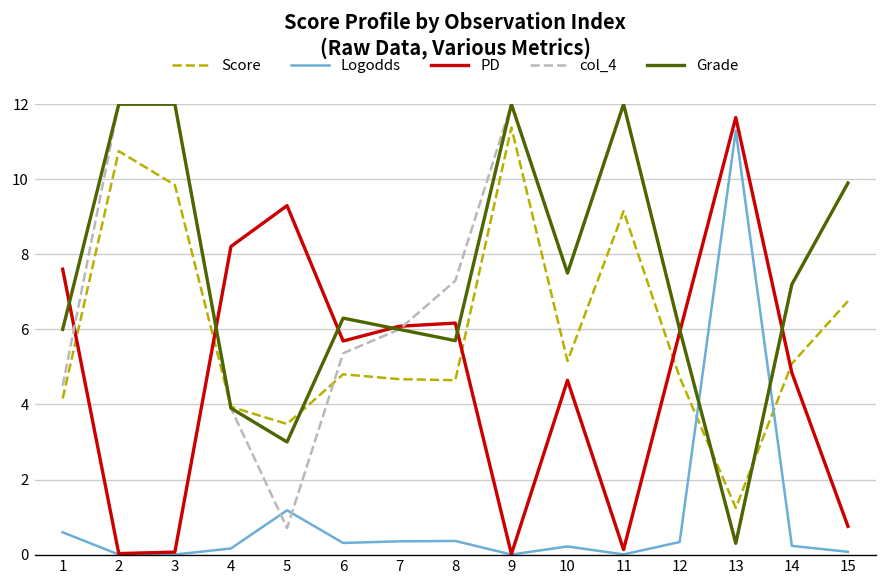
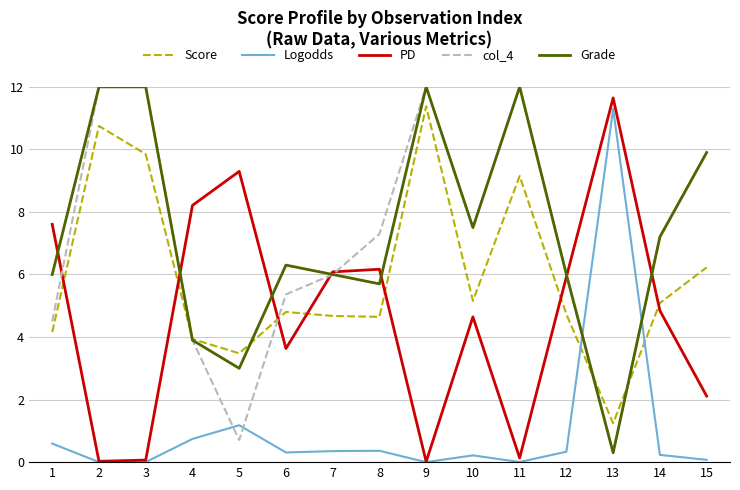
Logodds, 4: 0.2 -> 0.7
PD, 6: 5.7 -> 3.6
Score, 15: 6.8 -> 6.2
PD, 15: 0.8 -> 2.1
